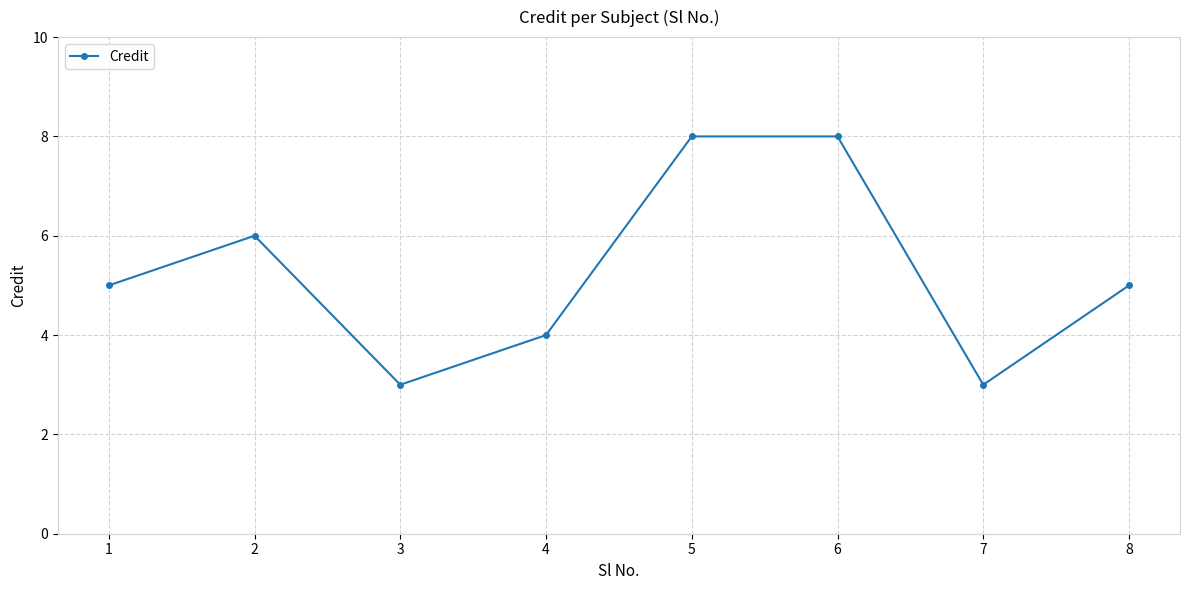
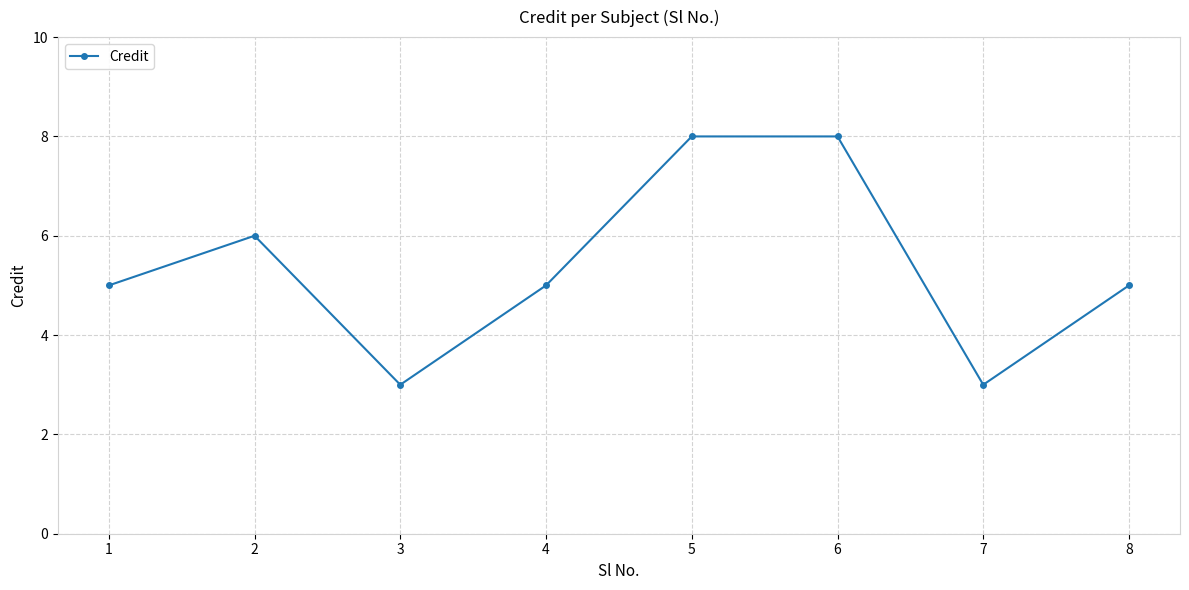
4: 4 -> 5
